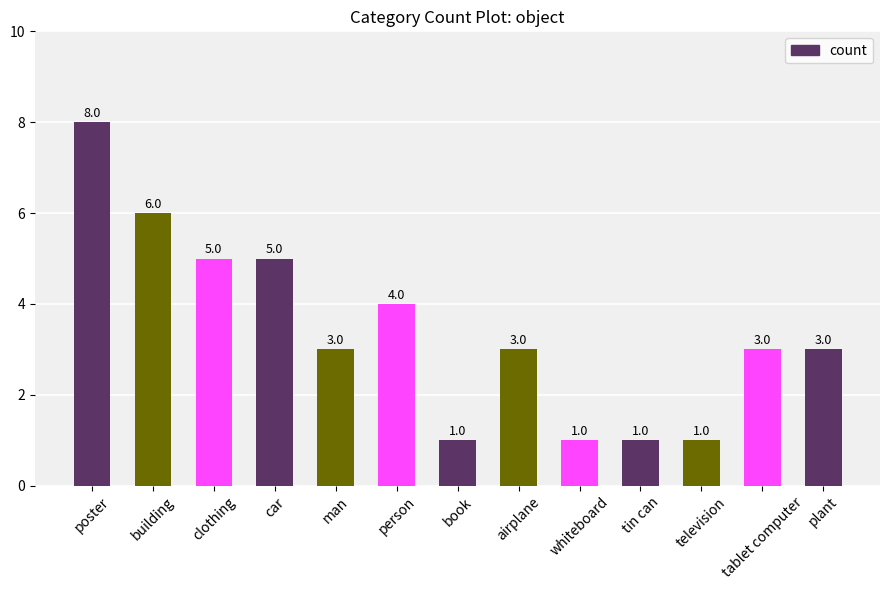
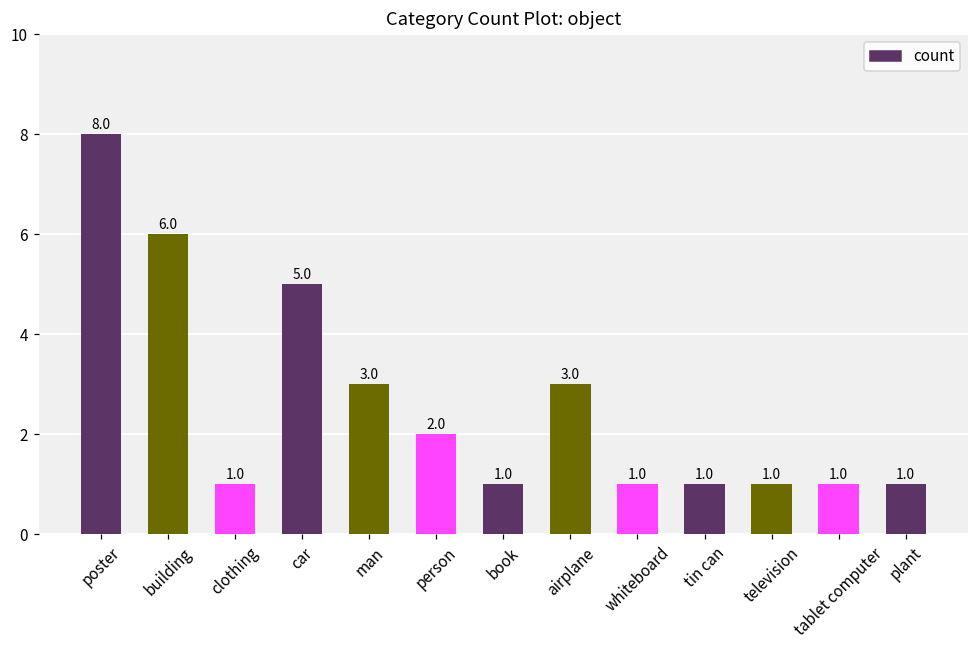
clothing: 5.0 -> 1.0
person: 4.0 -> 2.0
tablet computer: 3.0 -> 1.0
plant: 3.0 -> 1.0
